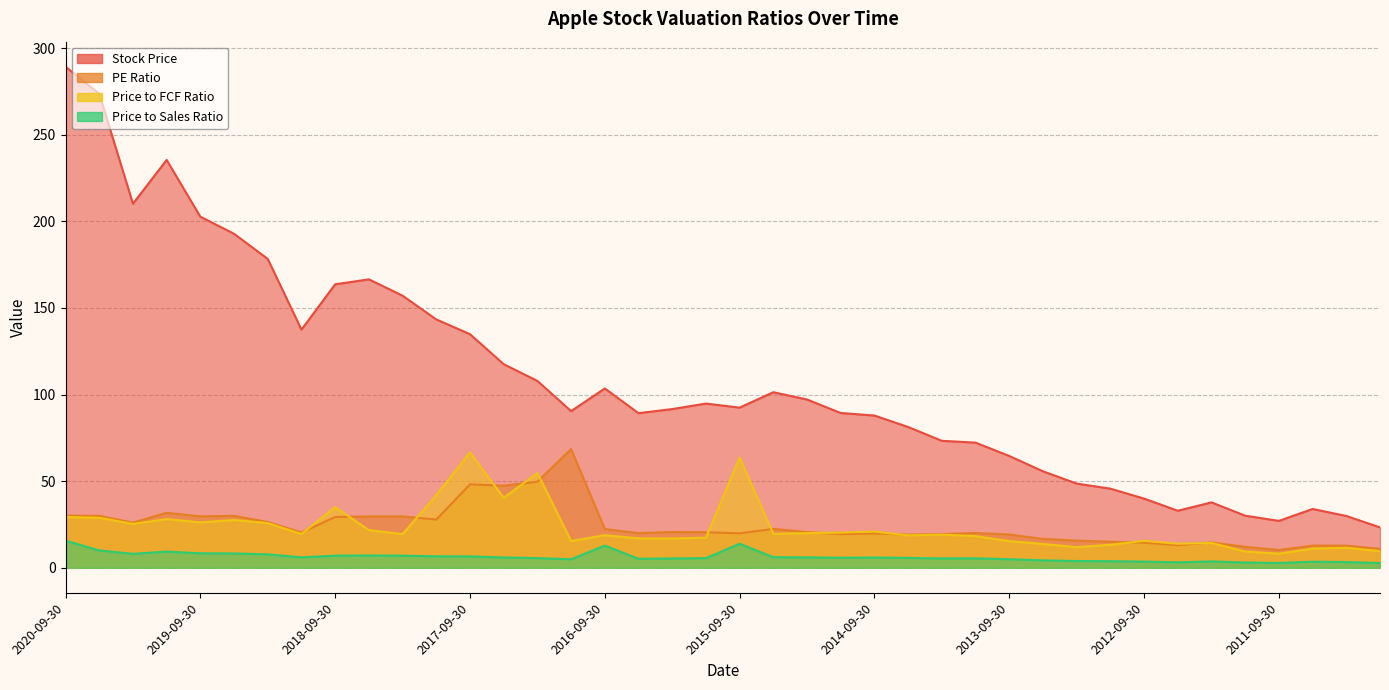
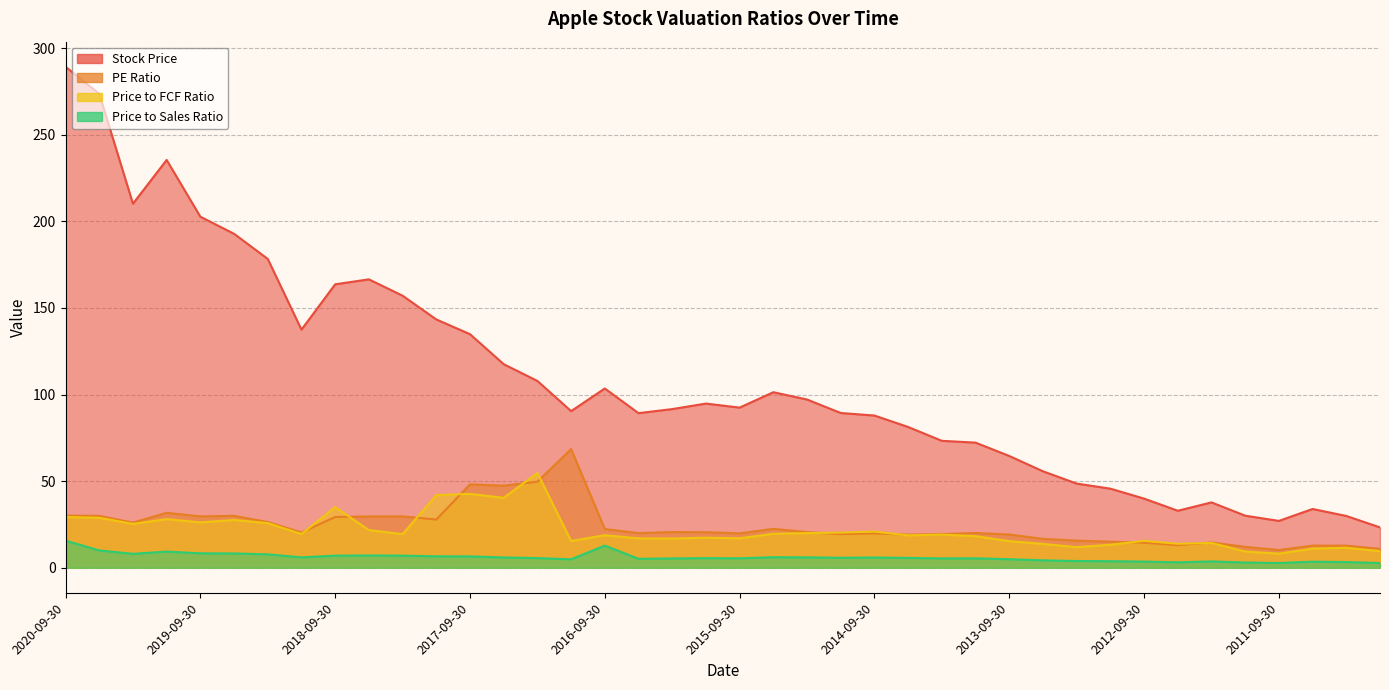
Price to FCF Ratio, 2017-09-30: 67 -> 43
Price to FCF Ratio, 2015-09-30: 64 -> 17
Price to Sales Ratio, 2015-09-30: 14 -> 5
